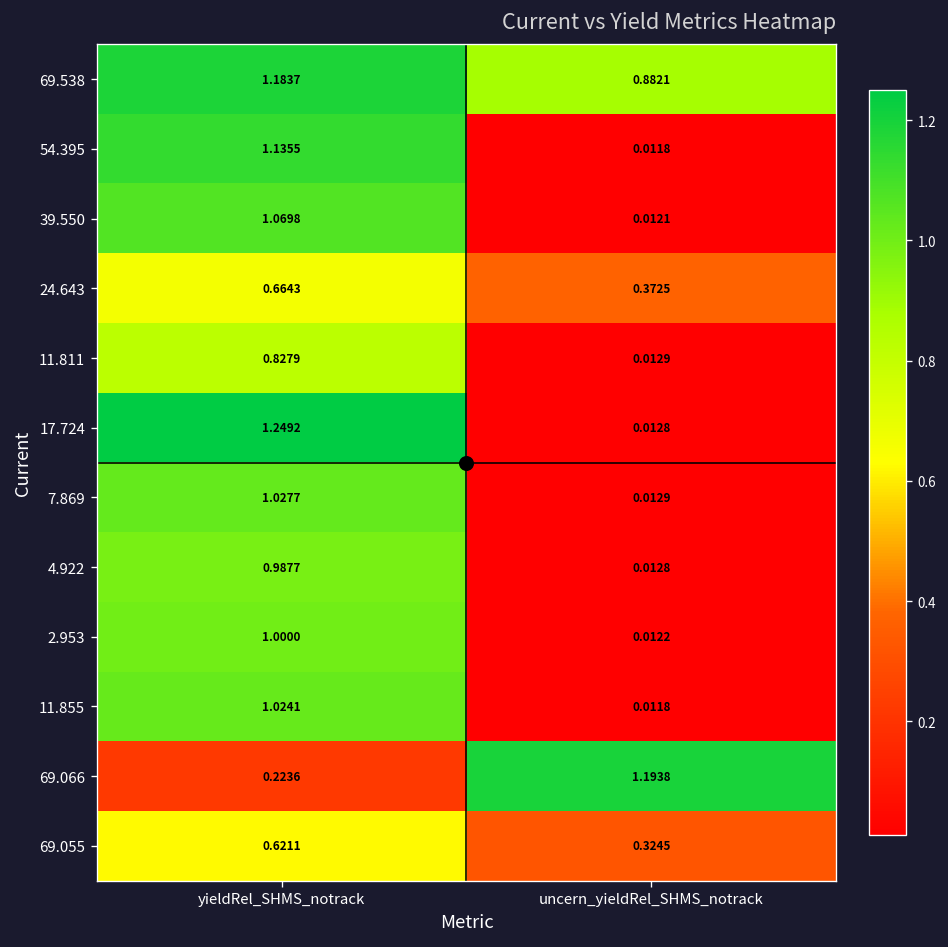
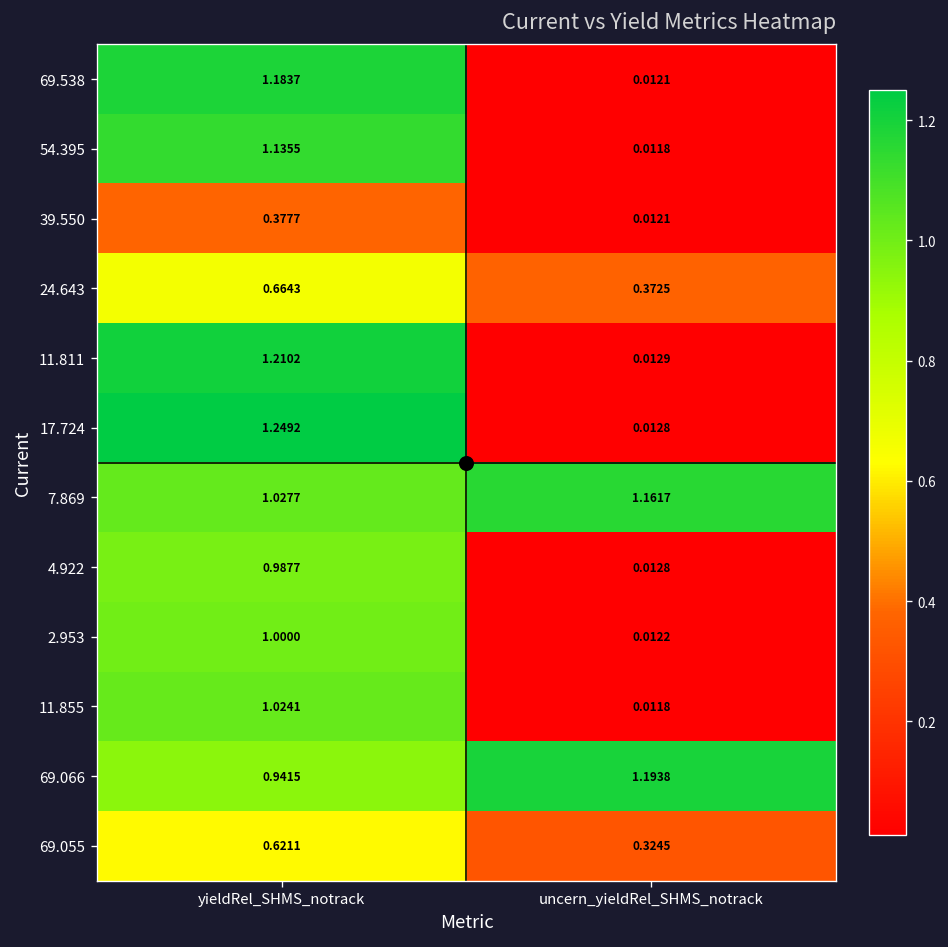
69.538, uncern_yieldRel_SHMS_notrack: 0.8821 -> 0.0121
39.550, yieldRel_SHMS_notrack: 1.0698 -> 0.3777
11.811, yieldRel_SHMS_notrack: 0.8279 -> 1.2102
7.869, uncern_yieldRel_SHMS_notrack: 0.0129 -> 1.1617
69.066, yieldRel_SHMS_notrack: 0.2236 -> 0.9415
